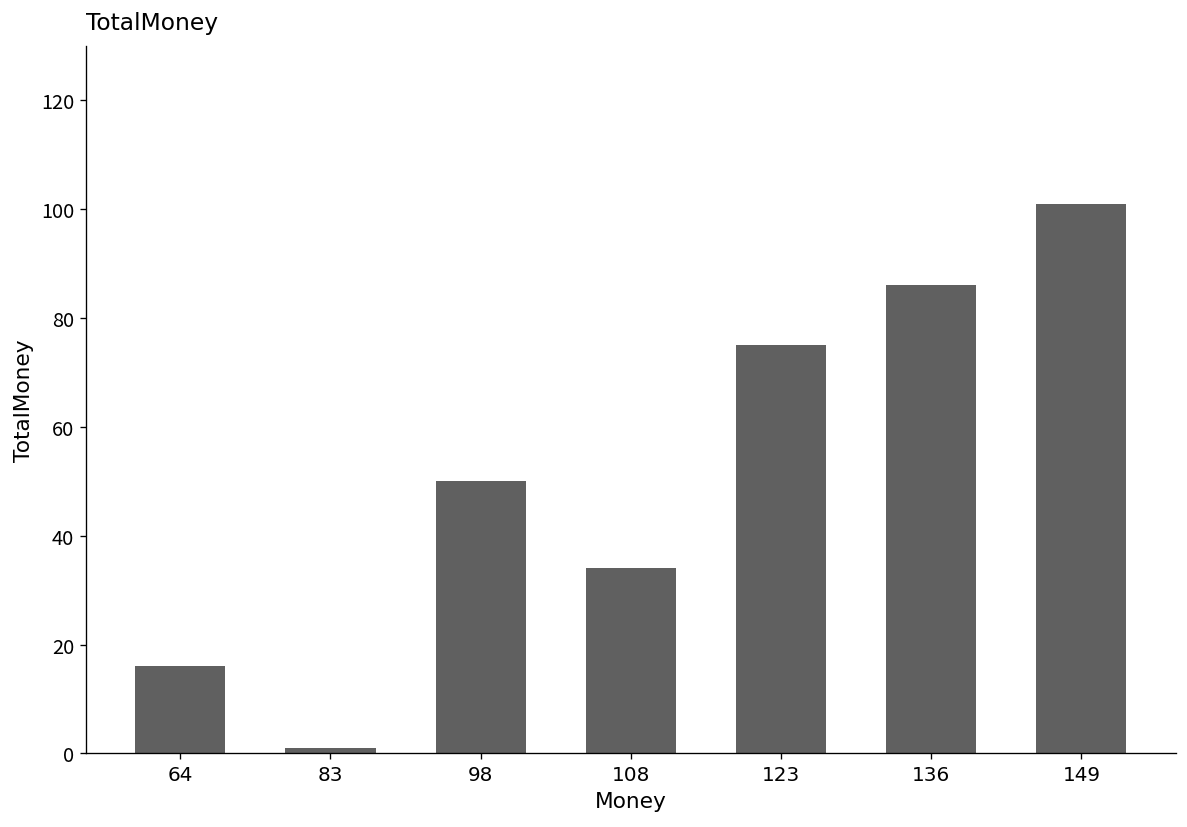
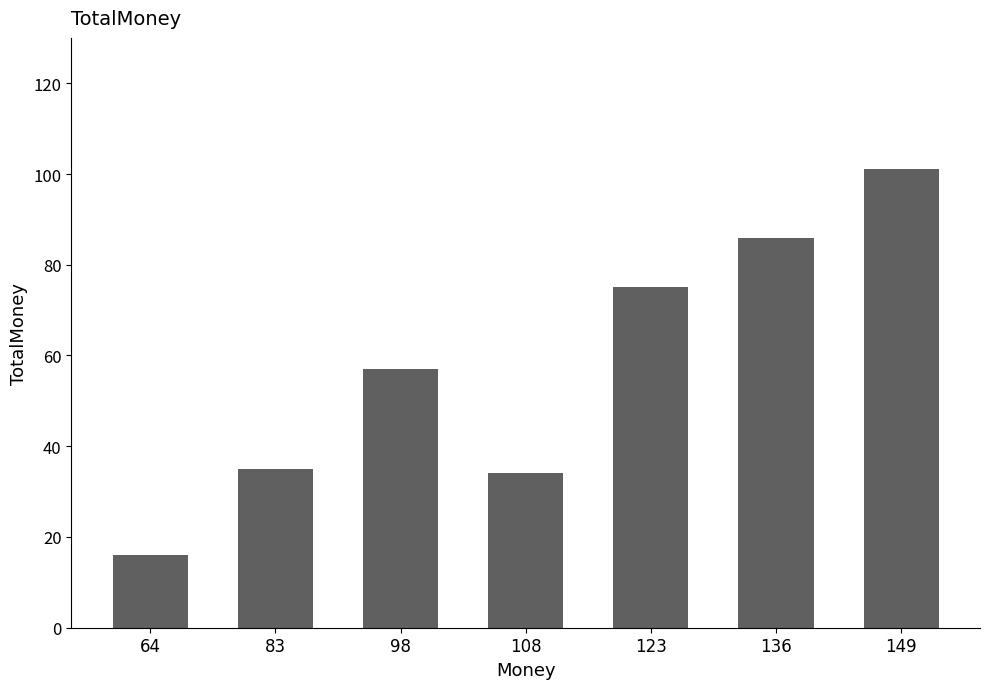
83: 1 -> 35
98: 50 -> 57
